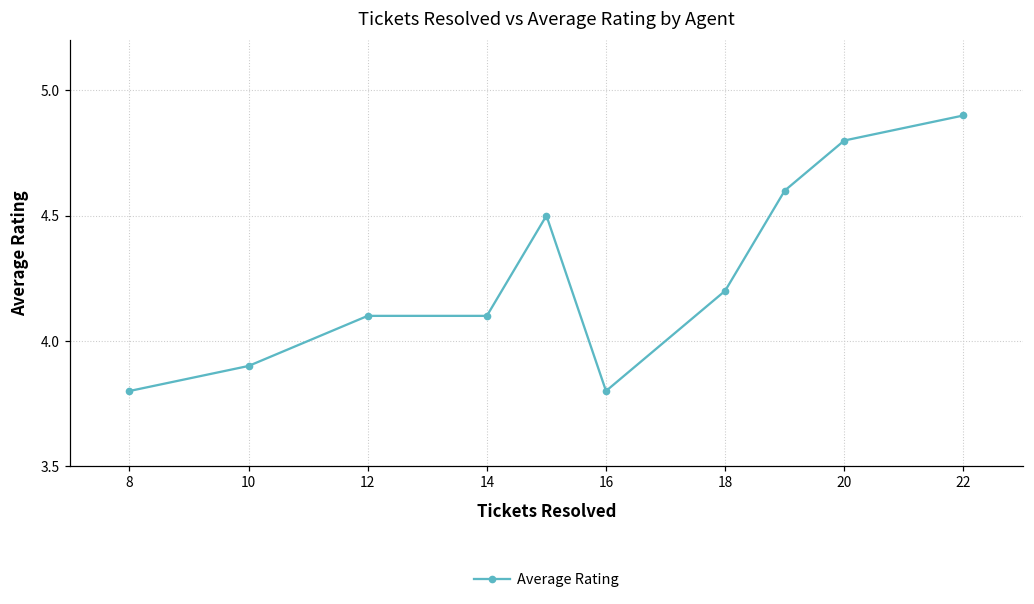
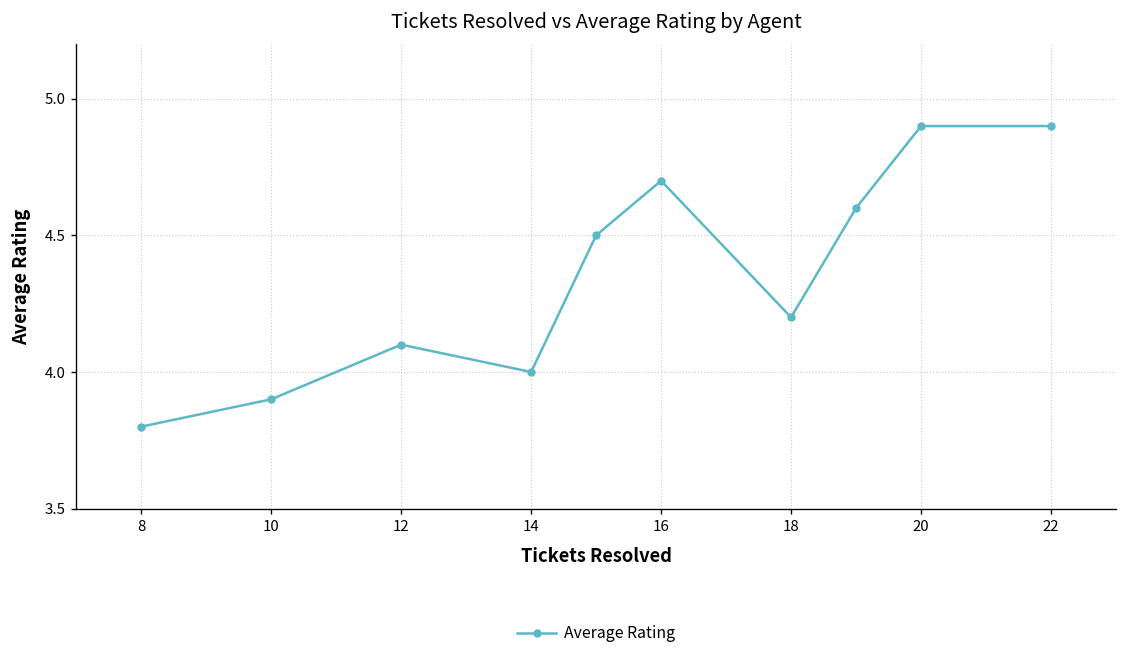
14: 4.1 -> 4.0
16: 3.8 -> 4.7
20: 4.8 -> 4.9
